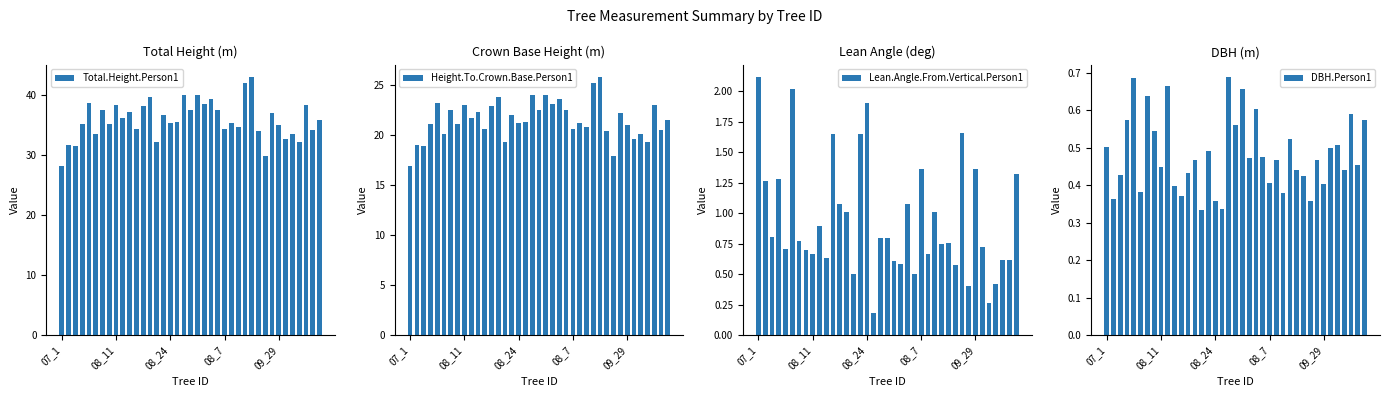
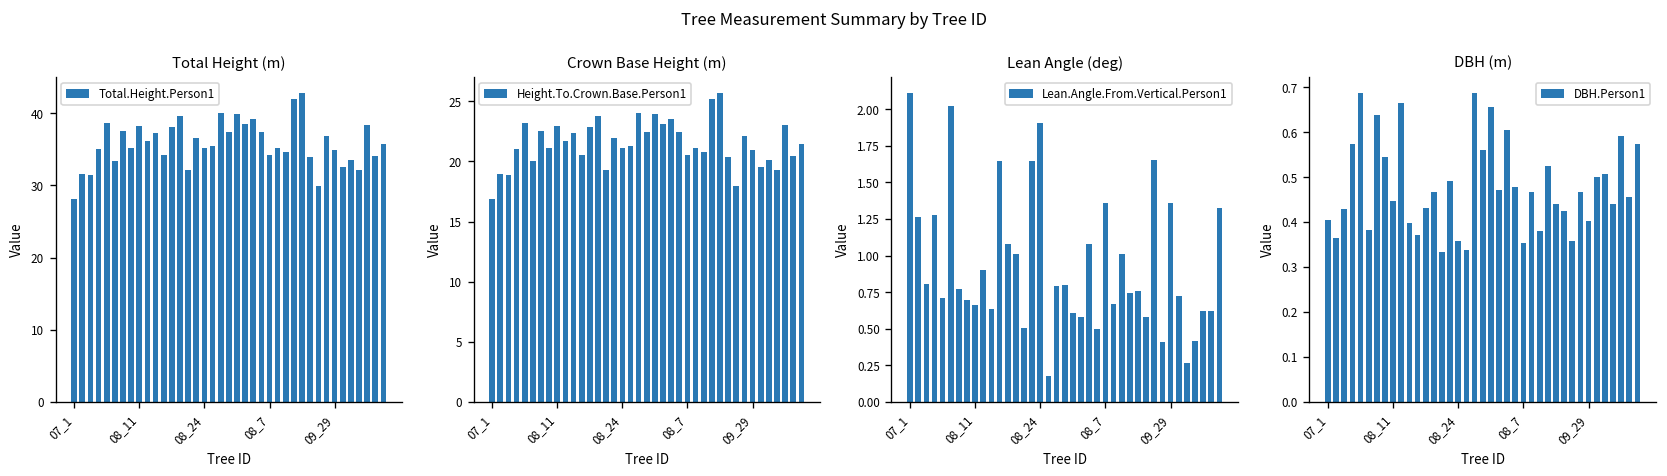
DBH (m), 07_1: 0.50 -> 0.40
DBH (m), 08_7: 0.41 -> 0.35
